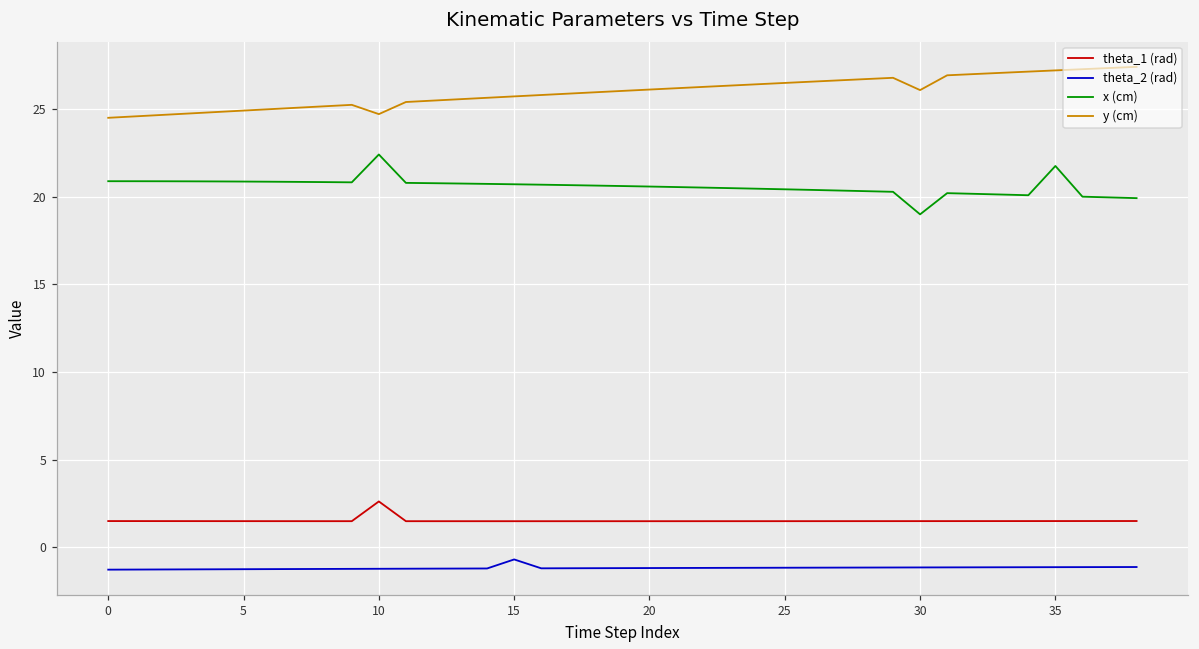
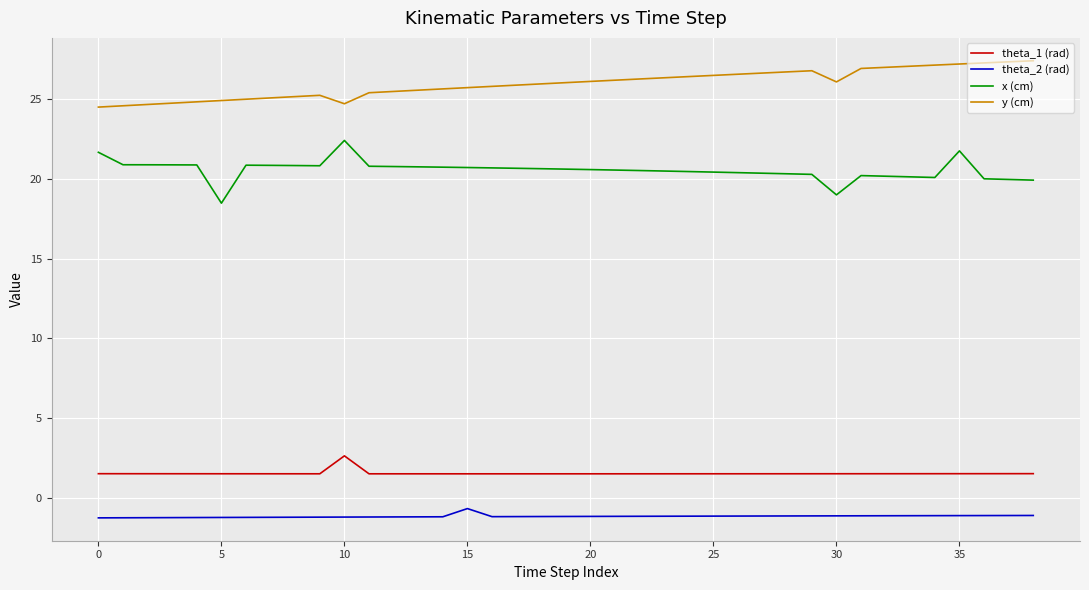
x (cm), 0: 20.9 -> 21.7
x (cm), 5: 20.9 -> 18.5
